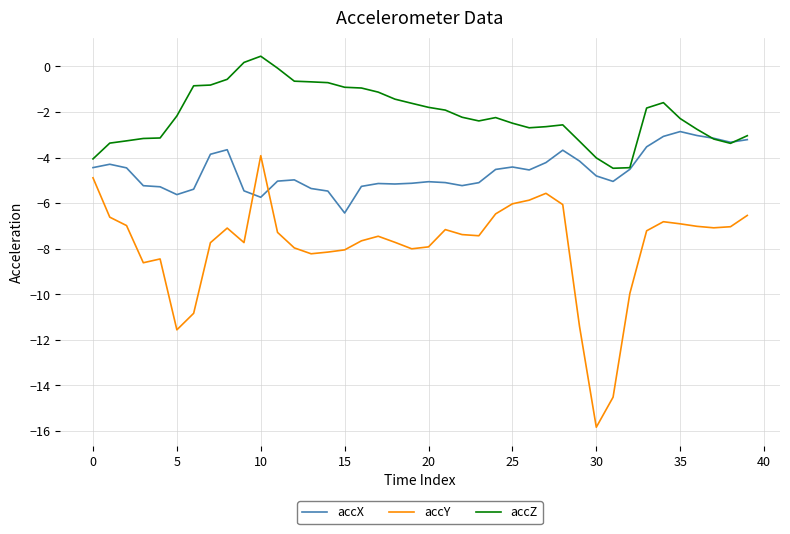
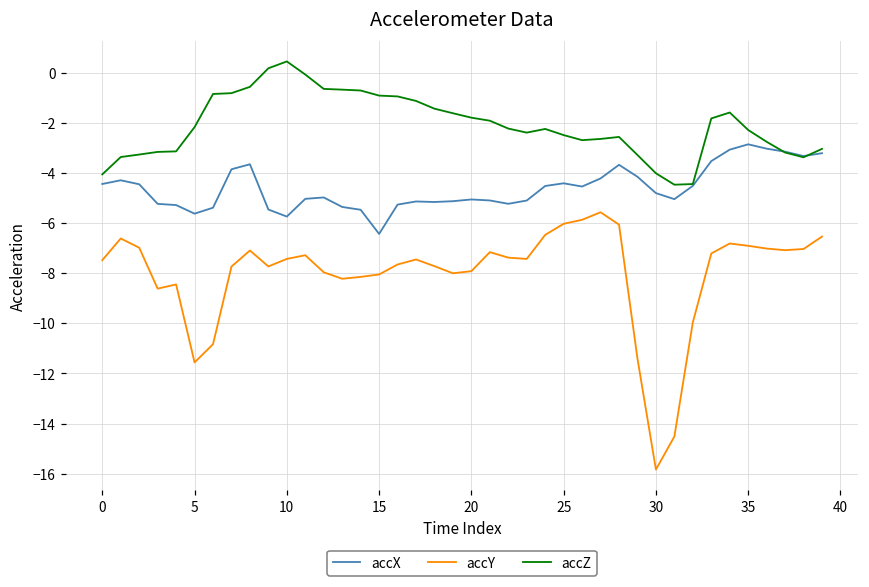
accY, 0: -4.9 -> -7.5
accY, 10: -3.9 -> -7.4
